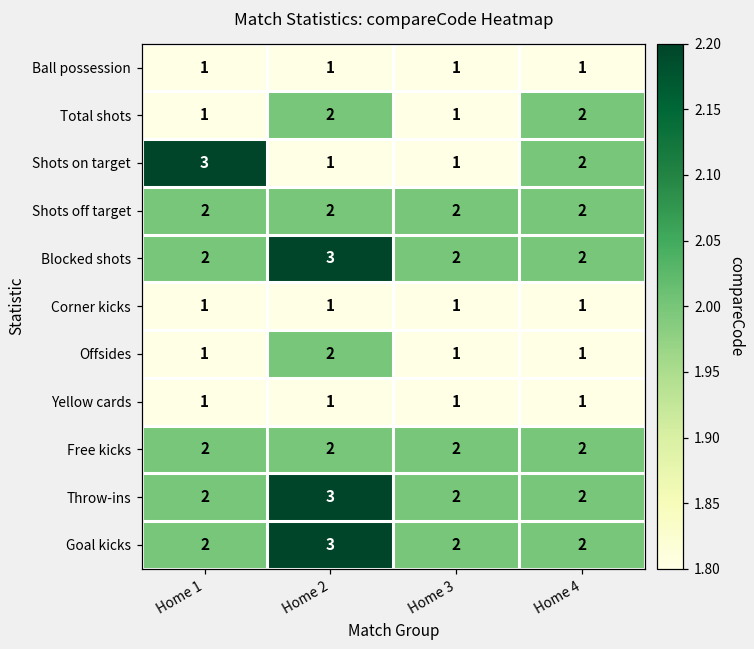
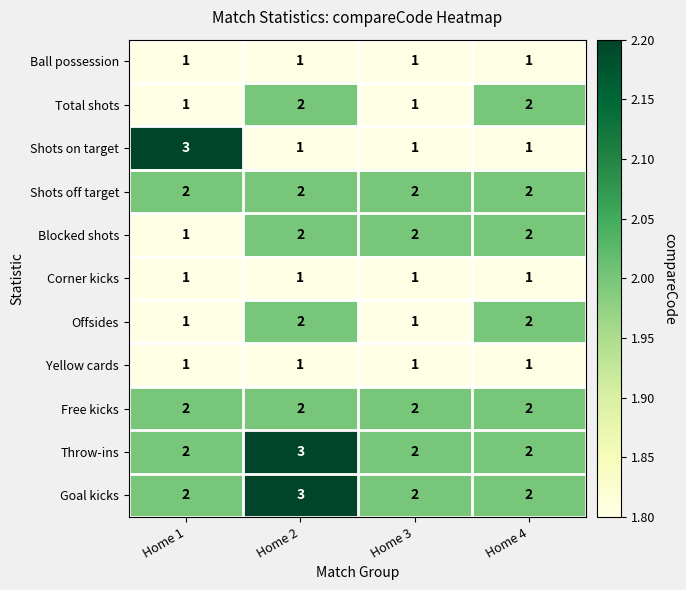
Shots on target, Home 4: 2 -> 1
Blocked shots, Home 1: 2 -> 1
Blocked shots, Home 2: 3 -> 2
Offsides, Home 4: 1 -> 2
